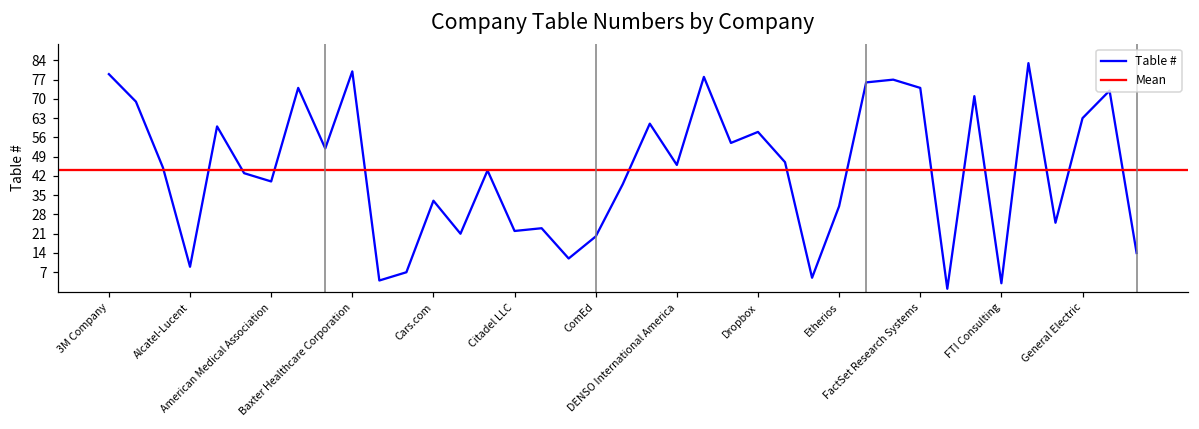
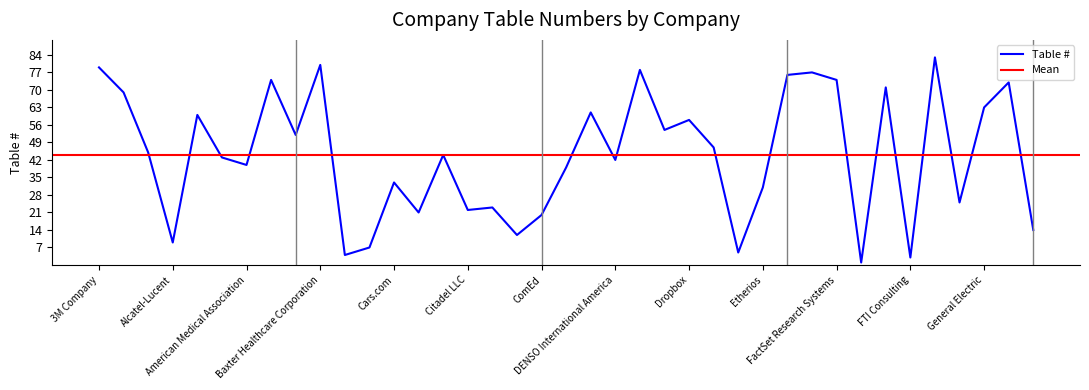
DENSO International America: 46 -> 42
